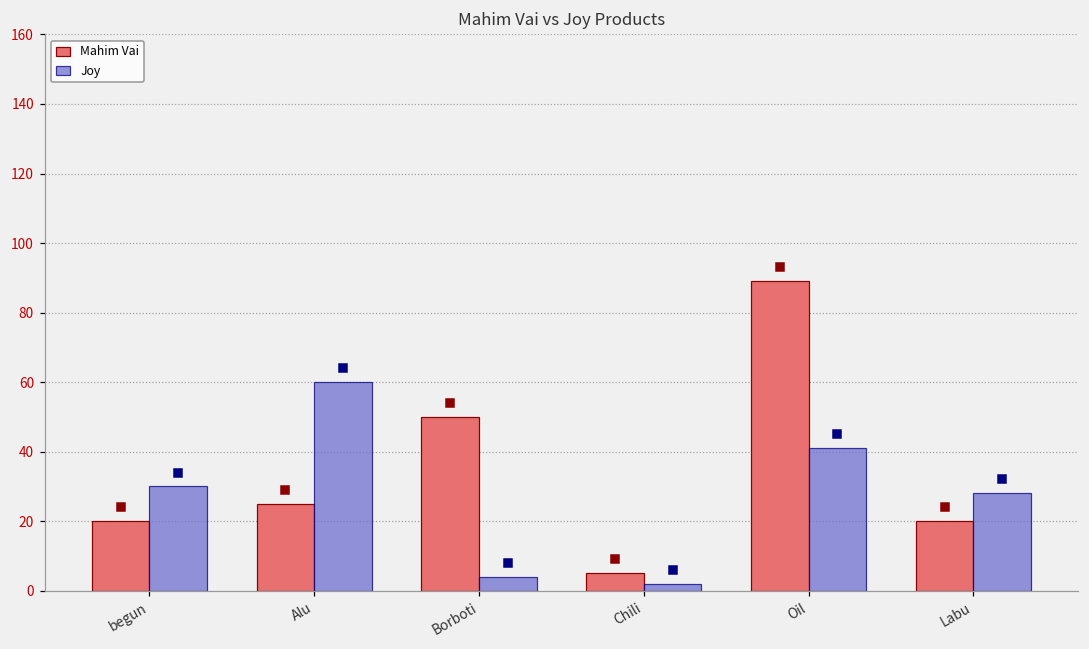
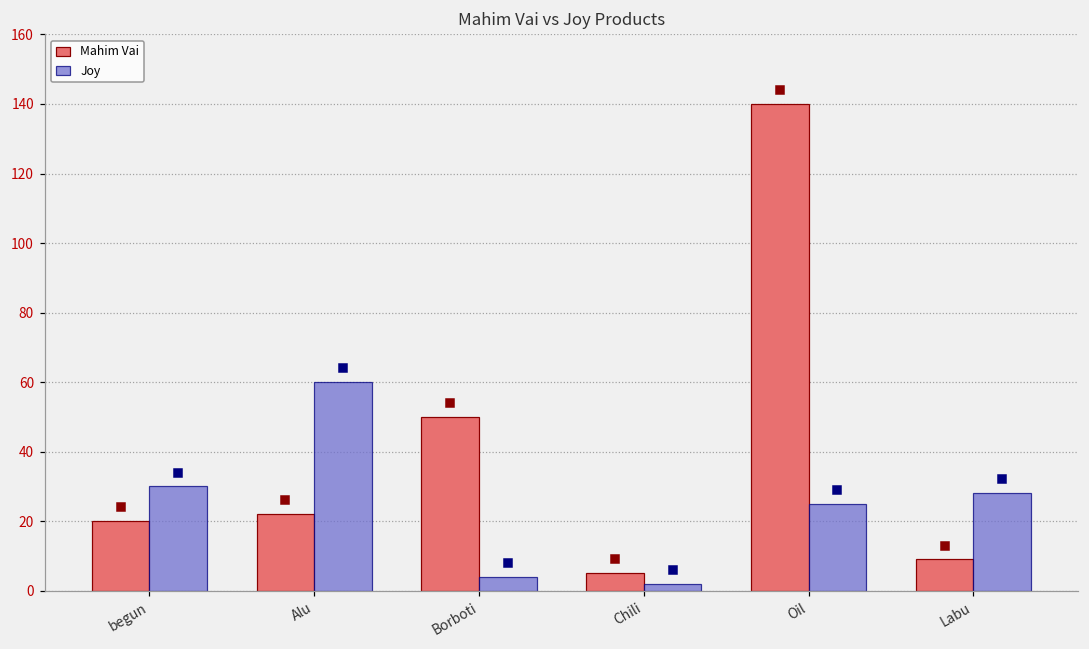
Mahim Vai, Alu: 25 -> 22
Mahim Vai, Oil: 89 -> 140
Joy, Oil: 41 -> 25
Mahim Vai, Labu: 20 -> 9
